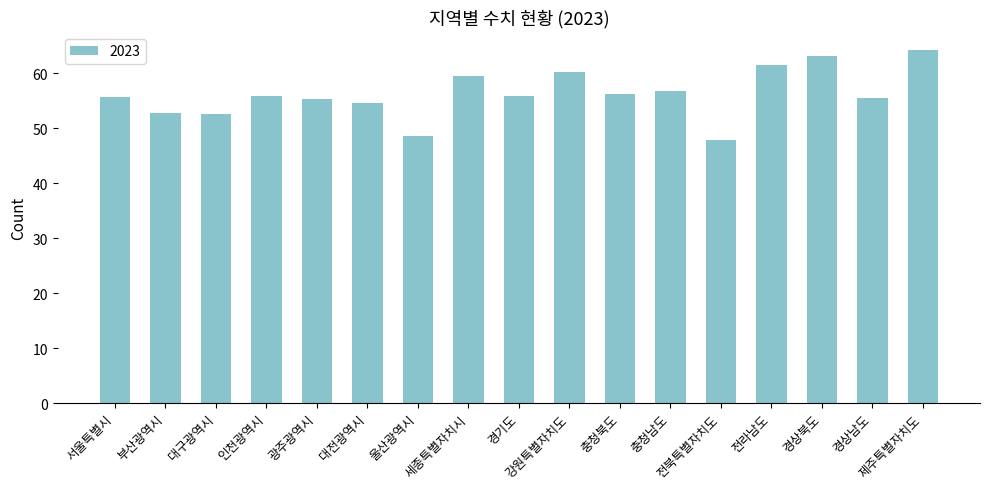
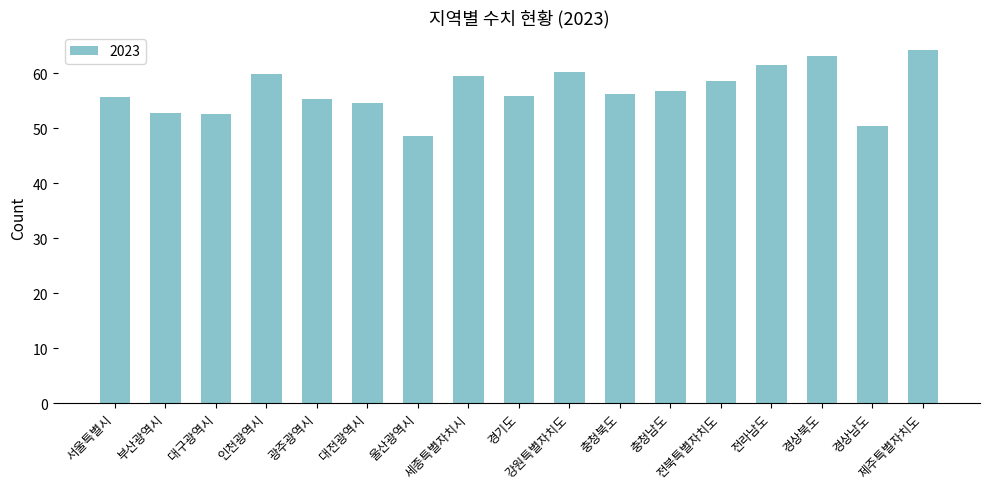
인천광역시: 56 -> 60
전북특별자치도: 48 -> 59
경상남도: 56 -> 51
